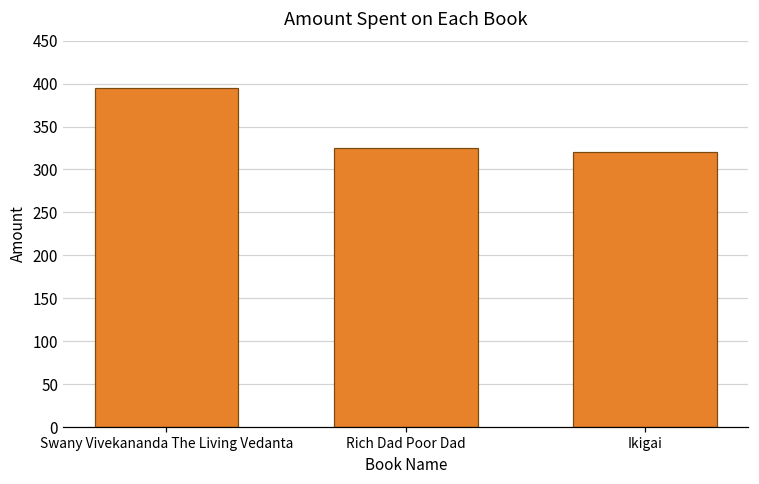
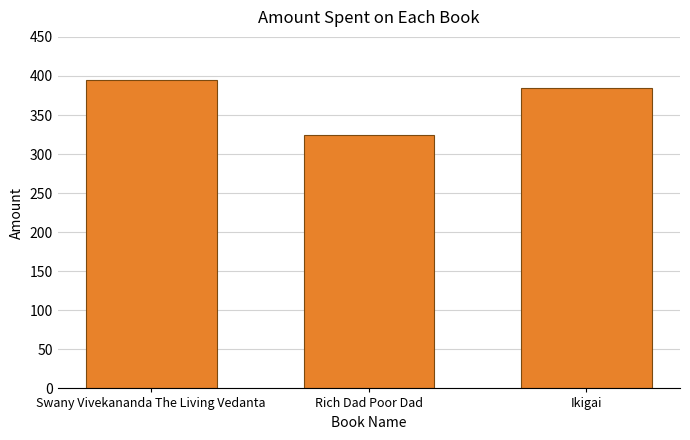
Ikigai: 320 -> 390
